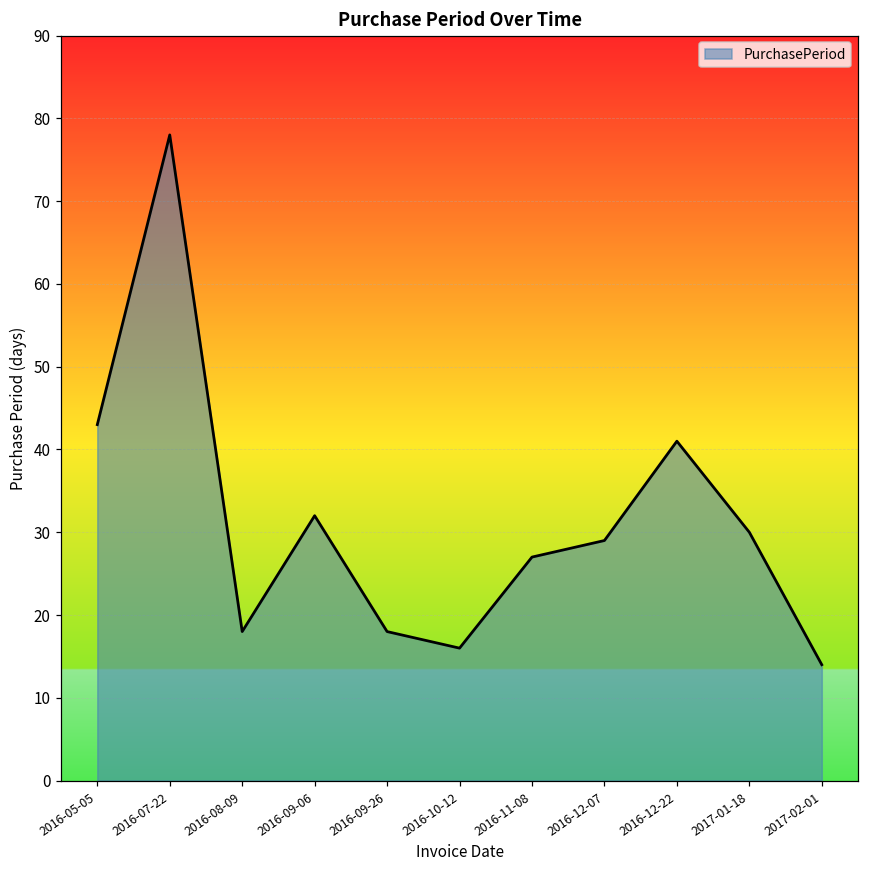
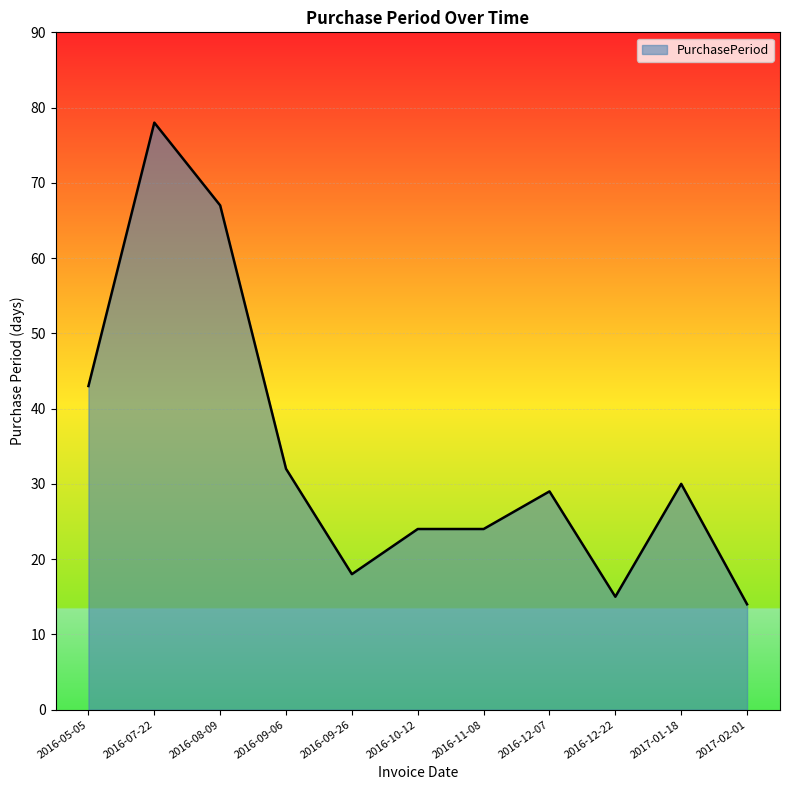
2016-08-09: 18 -> 67
2016-10-12: 16 -> 24
2016-11-08: 27 -> 24
2016-12-22: 41 -> 15
